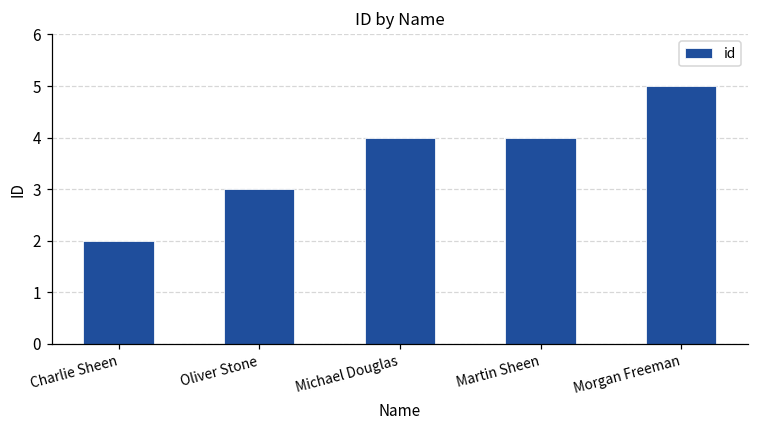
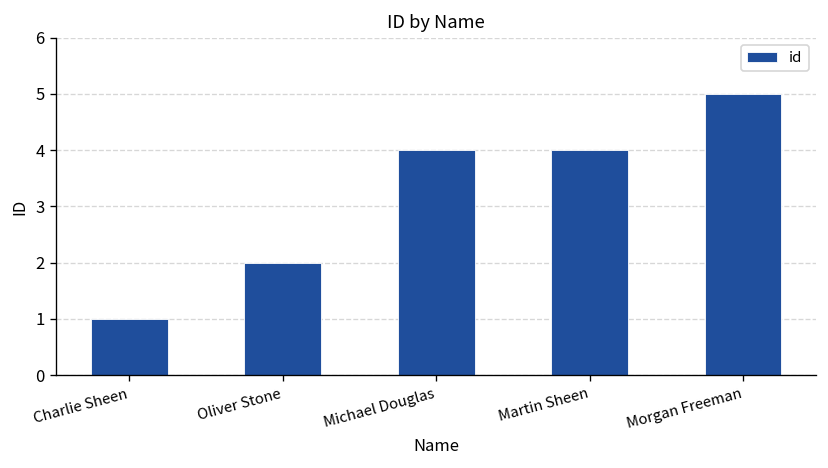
Charlie Sheen: 2 -> 1
Oliver Stone: 3 -> 2
